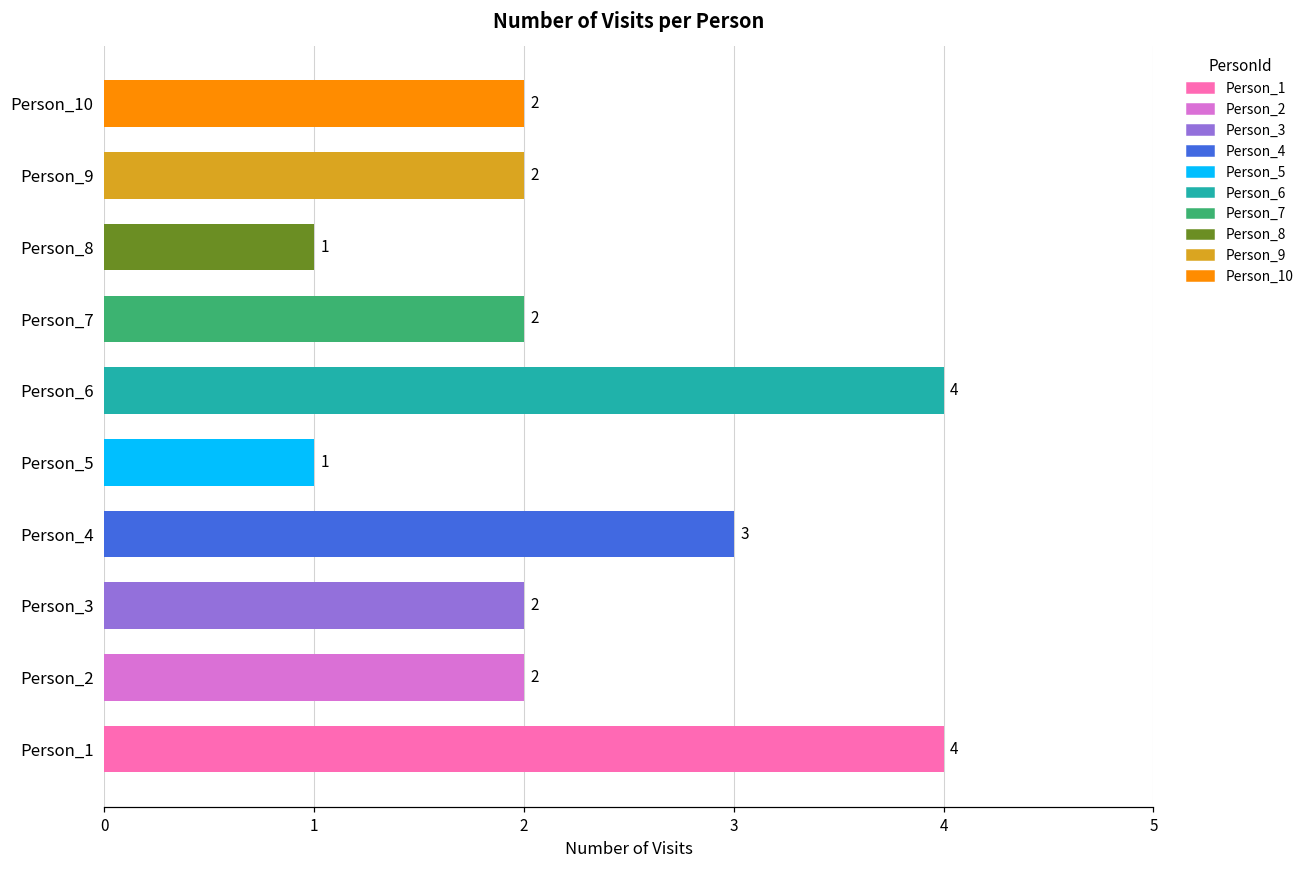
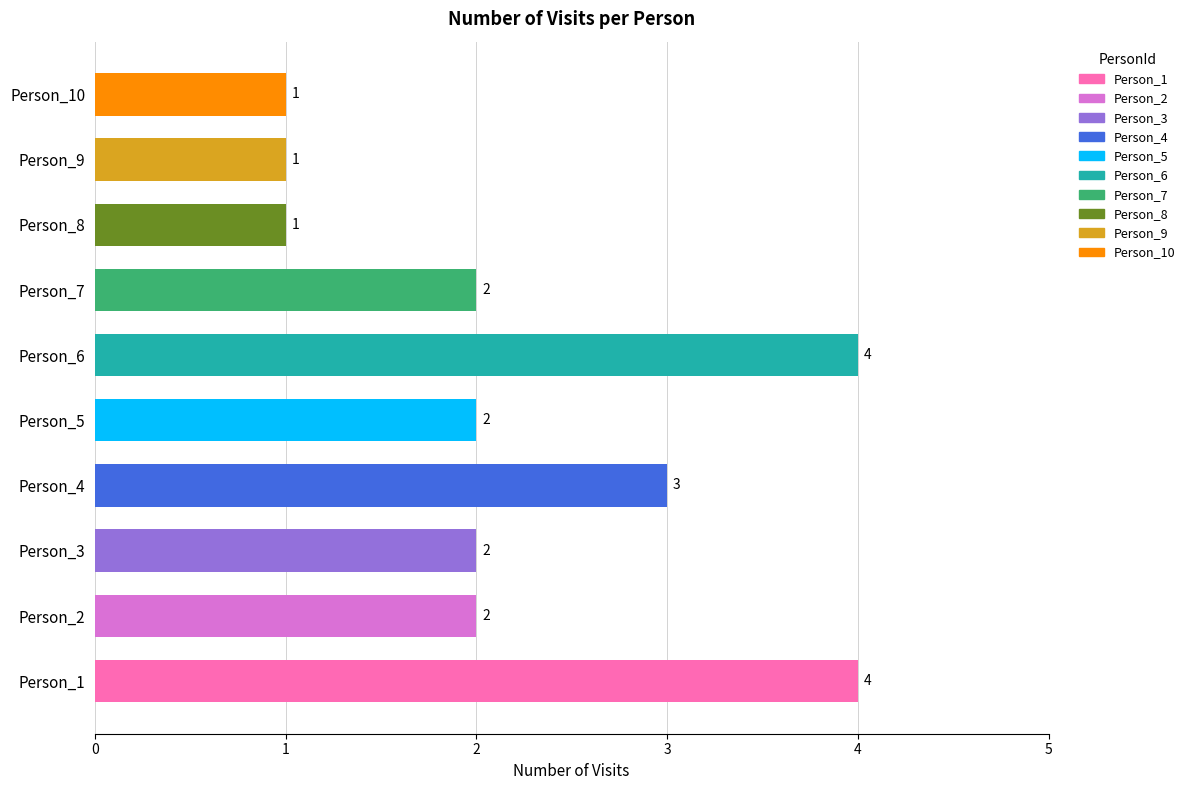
Person_10: 2 -> 1
Person_9: 2 -> 1
Person_5: 1 -> 2
